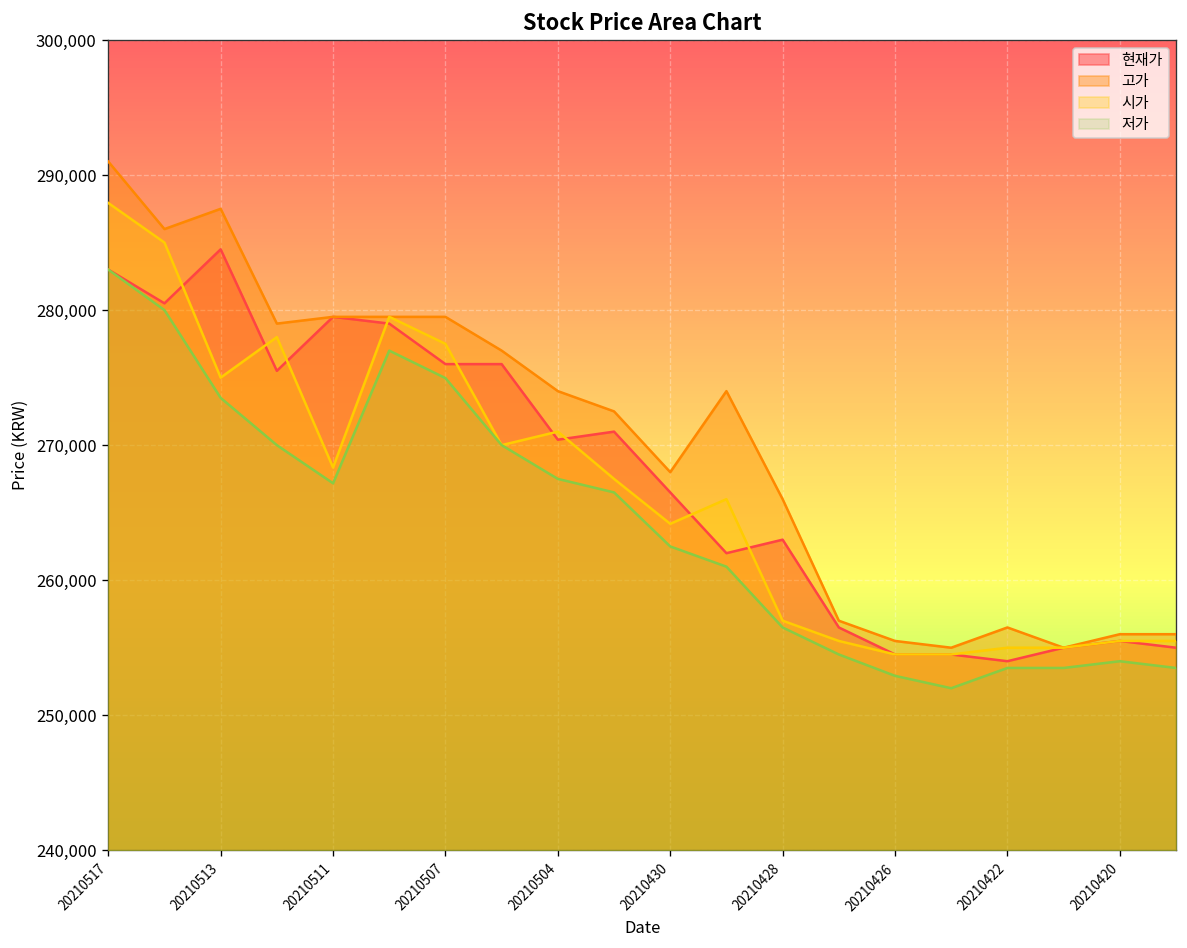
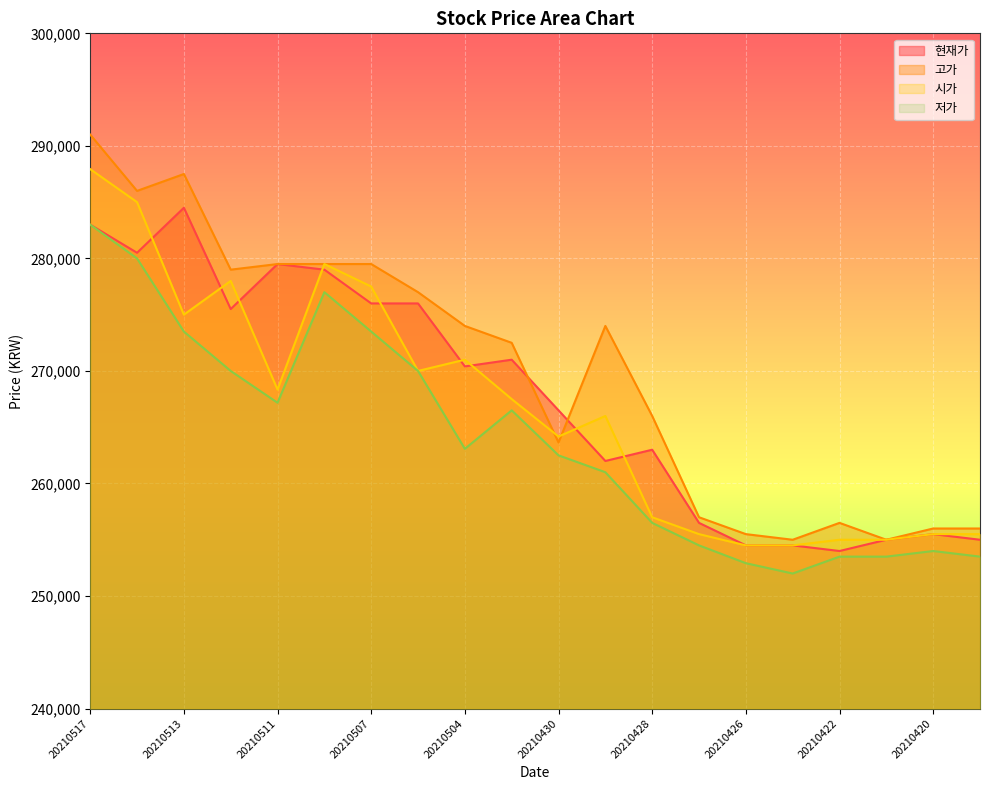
저가, 20210507: 275,000 -> 273,500
저가, 20210504: 267,500 -> 263,100
고가, 20210430: 268,000 -> 263,600
